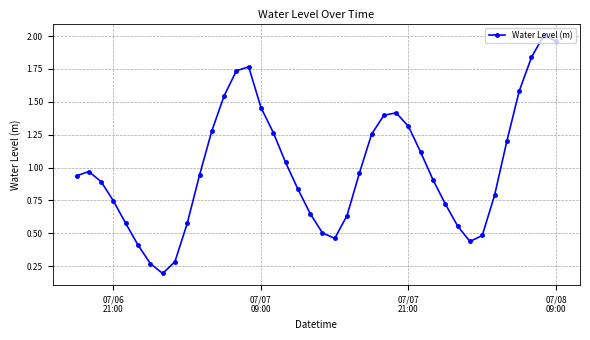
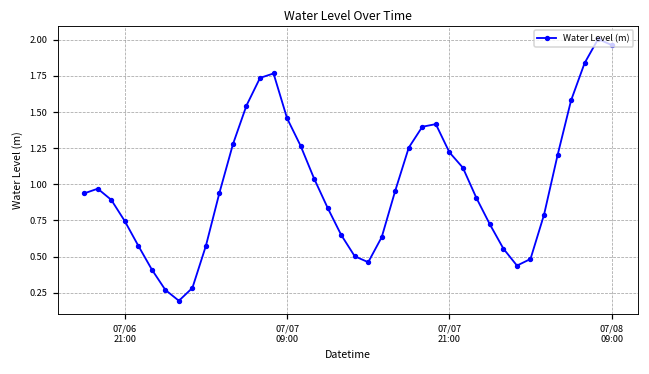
07/07 21:00: 1.31 -> 1.22
